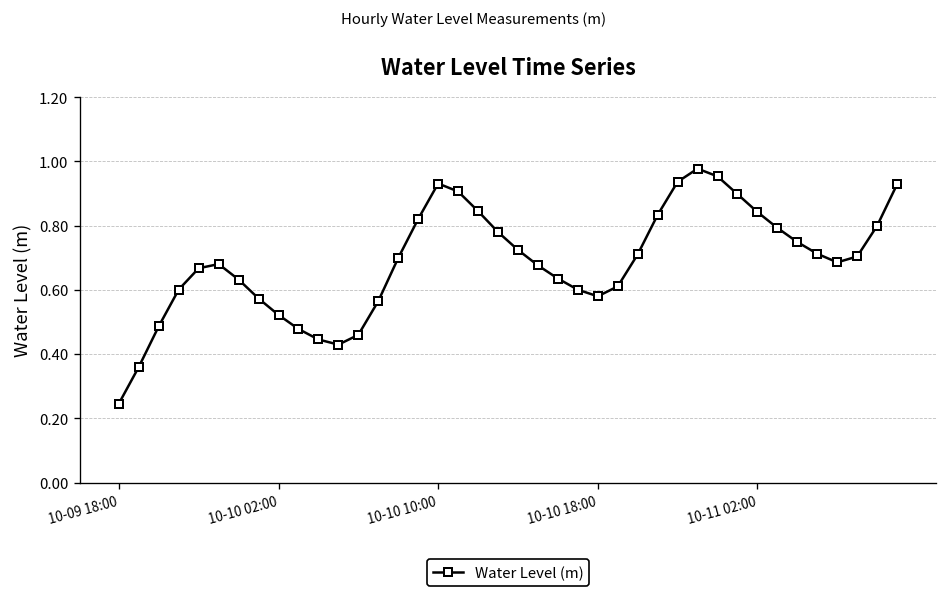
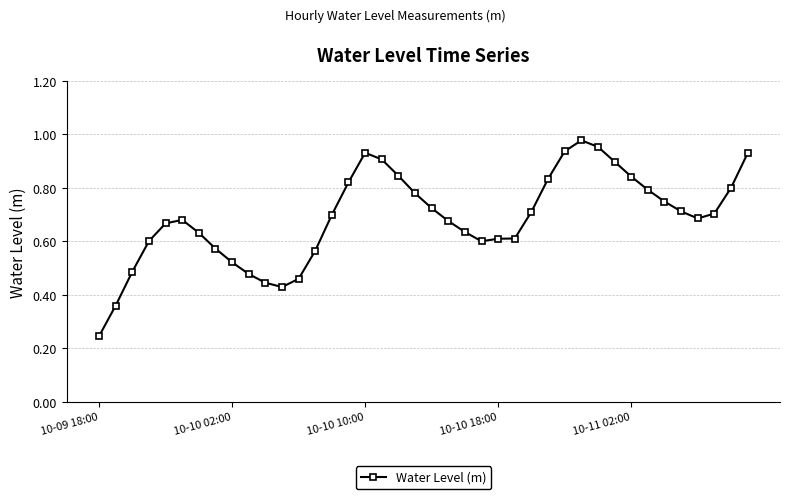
10-10 18:00: 0.58 -> 0.61
